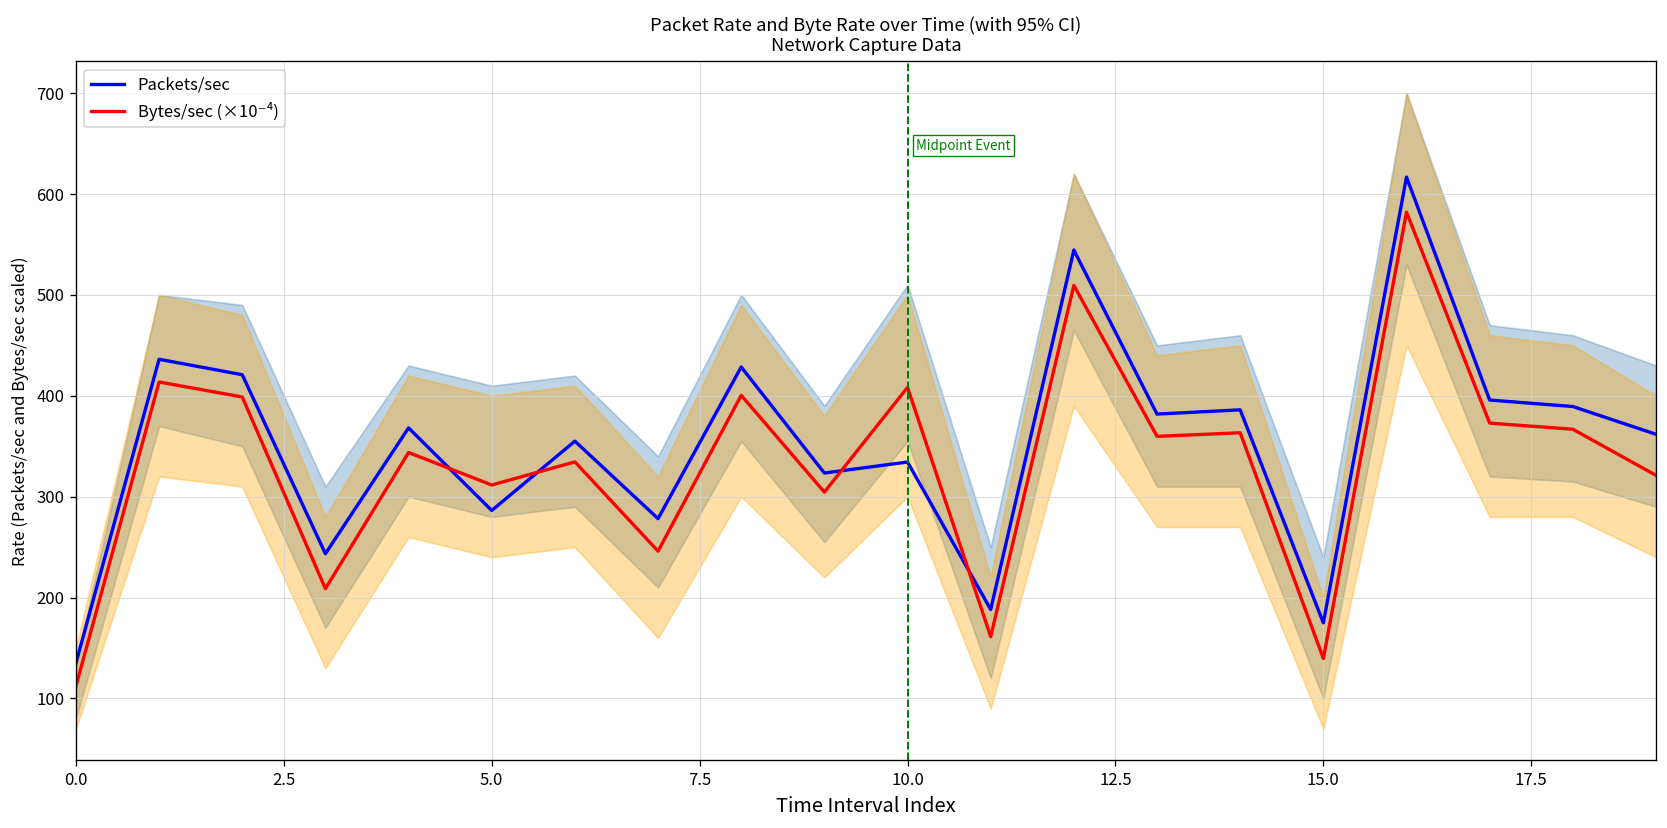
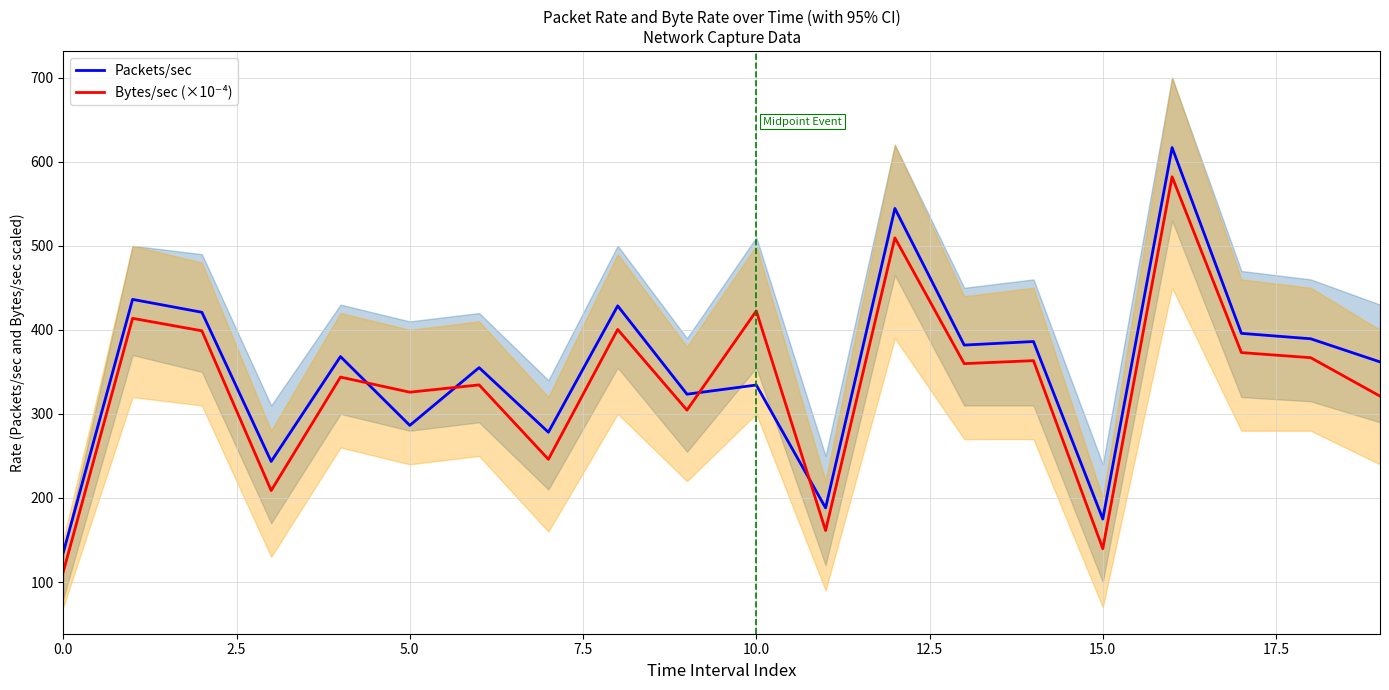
Bytes/sec (×10⁻⁴), 5.0: 310 -> 330
Bytes/sec (×10⁻⁴), 10.0: 410 -> 420
